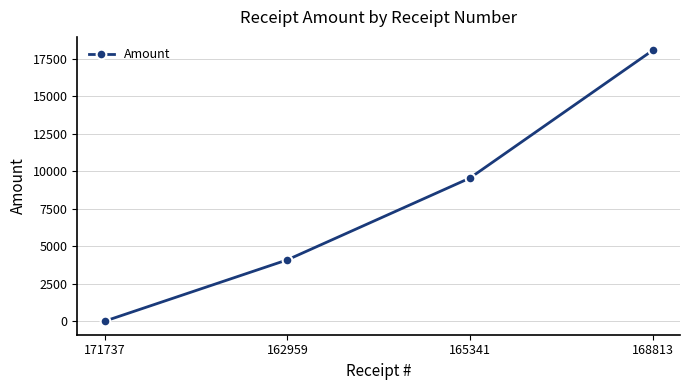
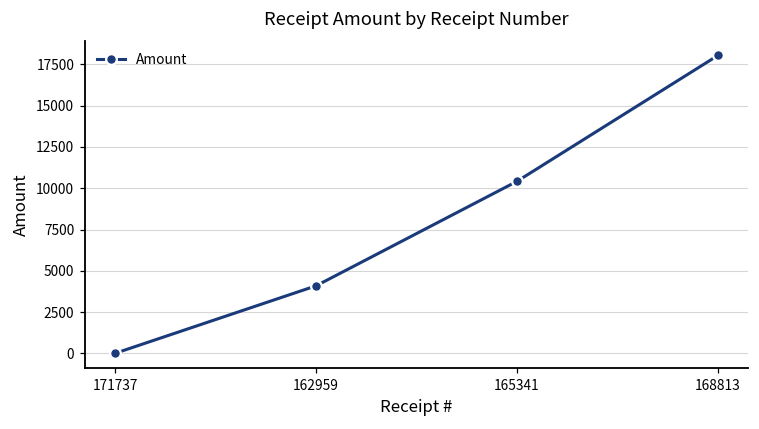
165341: 9500 -> 10400
